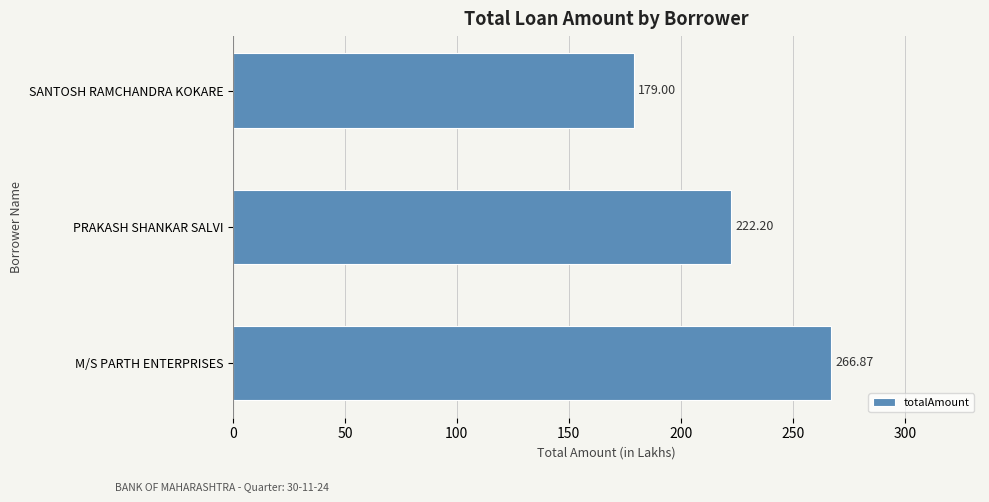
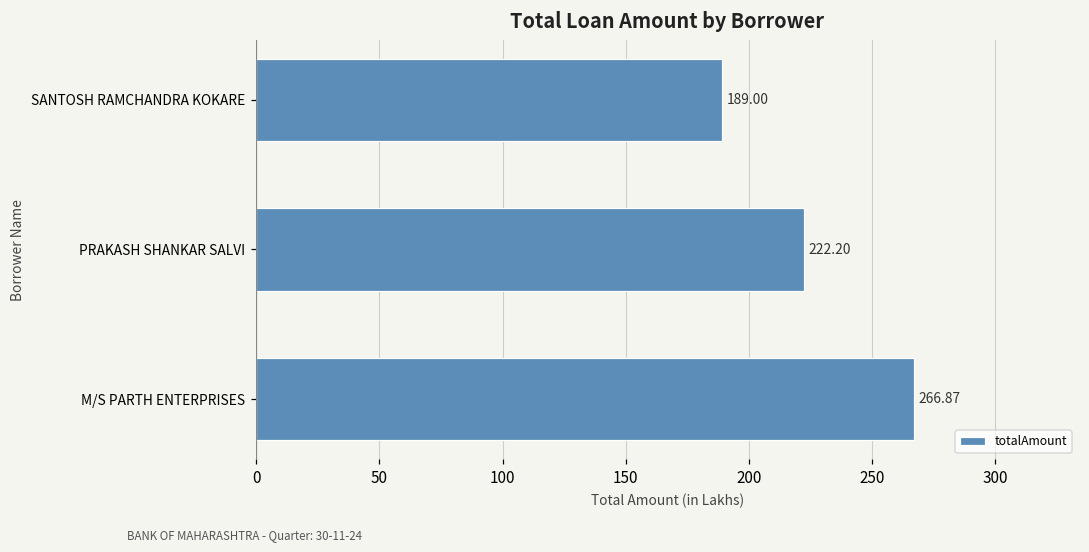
SANTOSH RAMCHANDRA KOKARE: 179.00 -> 189.00
